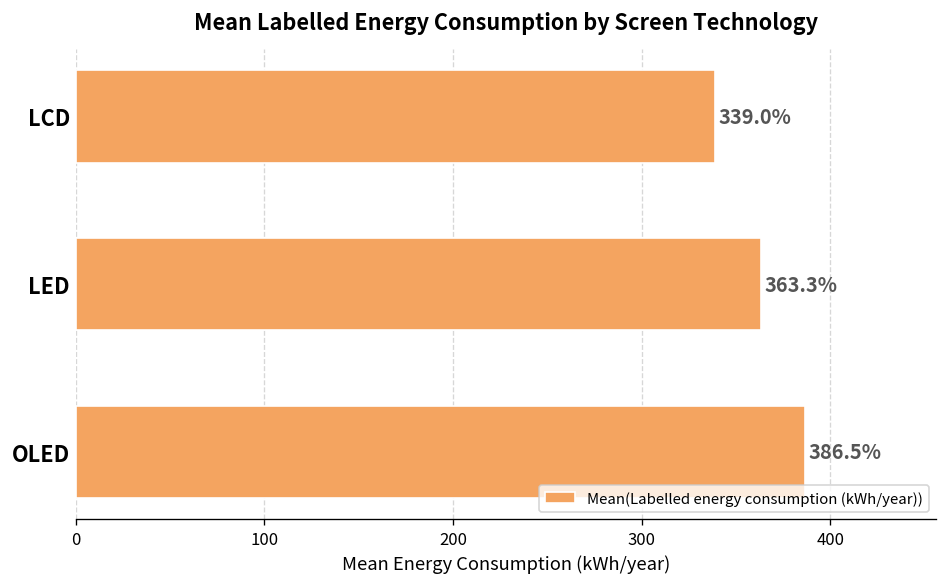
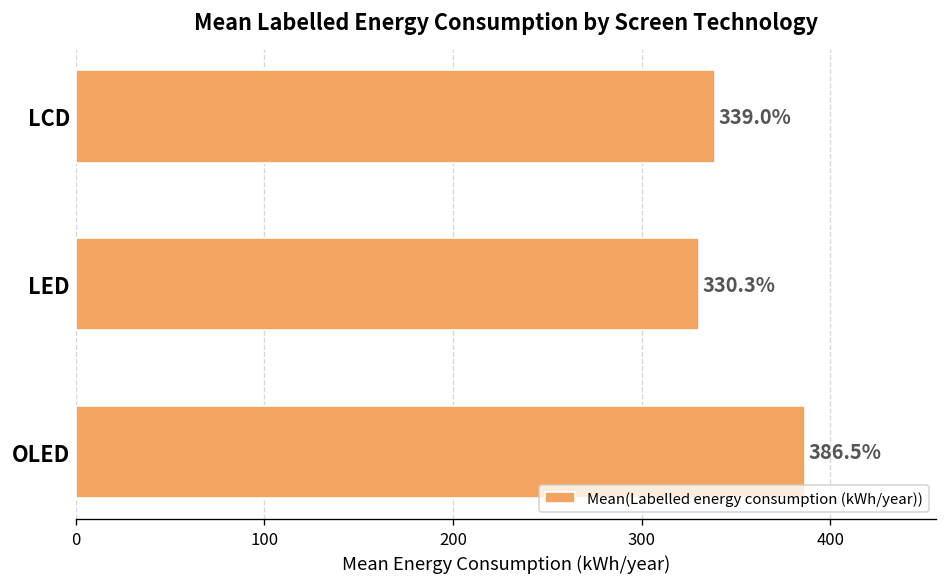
LED: 363.3% -> 330.3%
